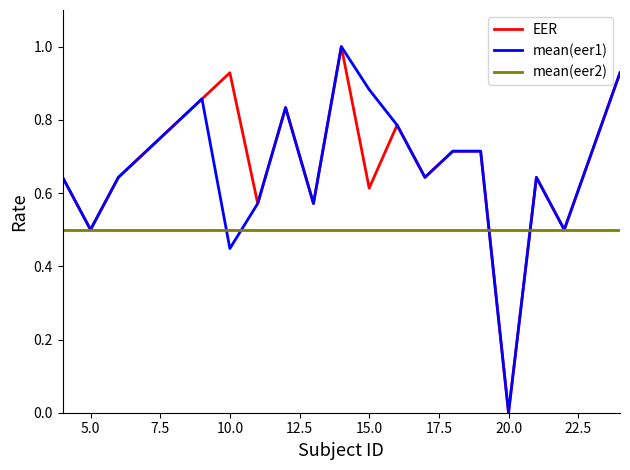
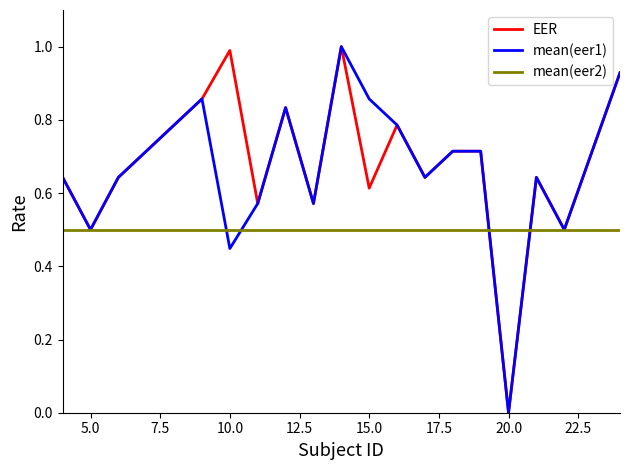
EER, 10.0: 0.93 -> 0.99
mean(eer1), 15.0: 0.88 -> 0.86
